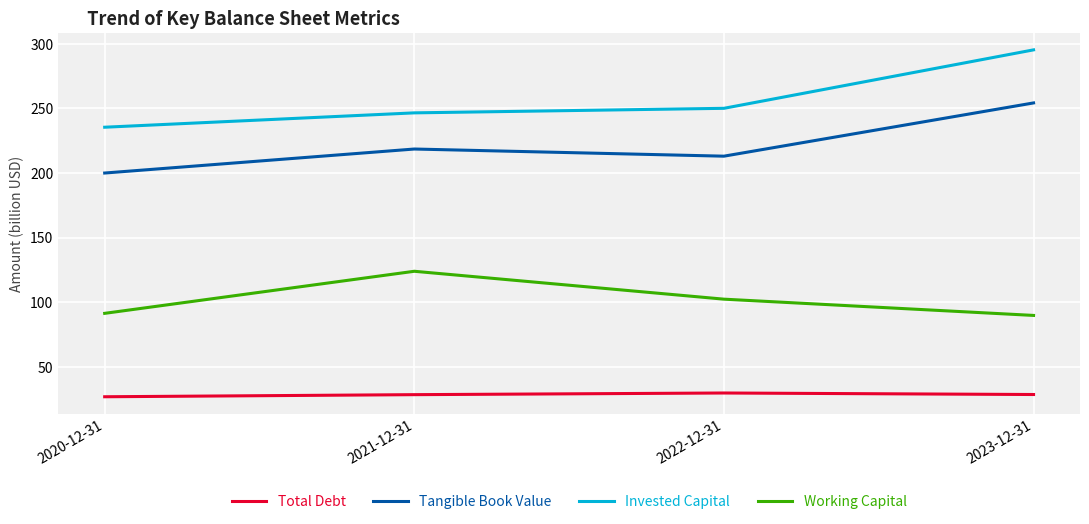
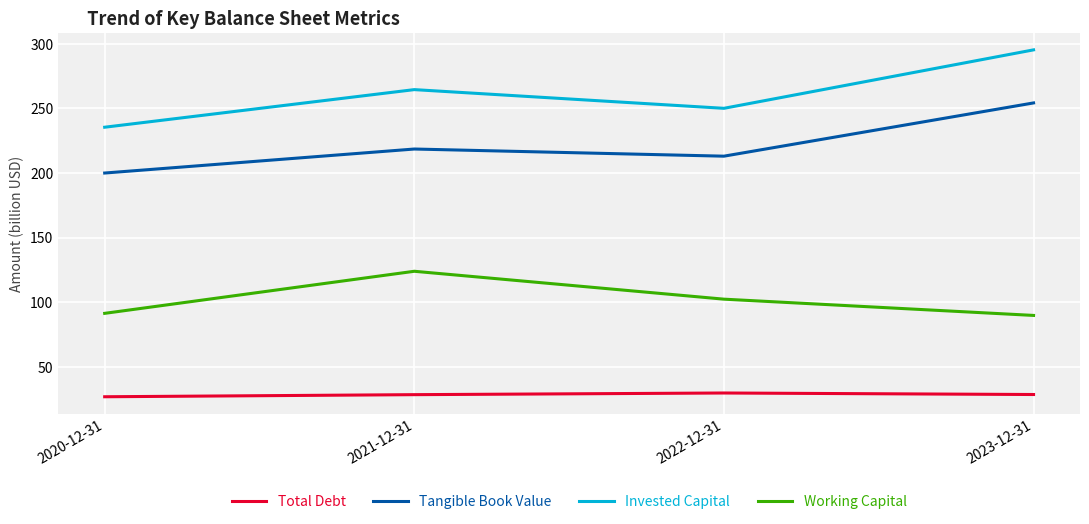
Invested Capital, 2021-12-31: 246 -> 264
